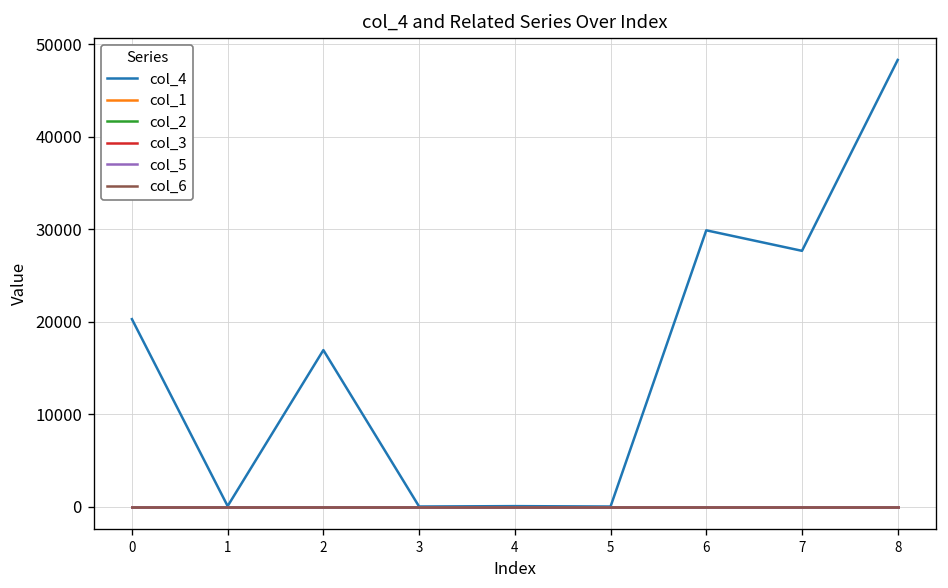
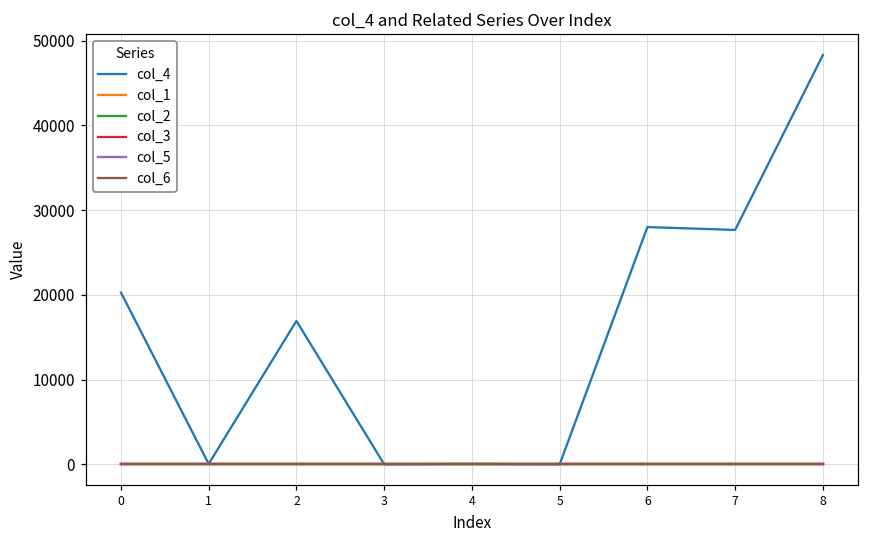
col_4, 6: 30000 -> 28000
